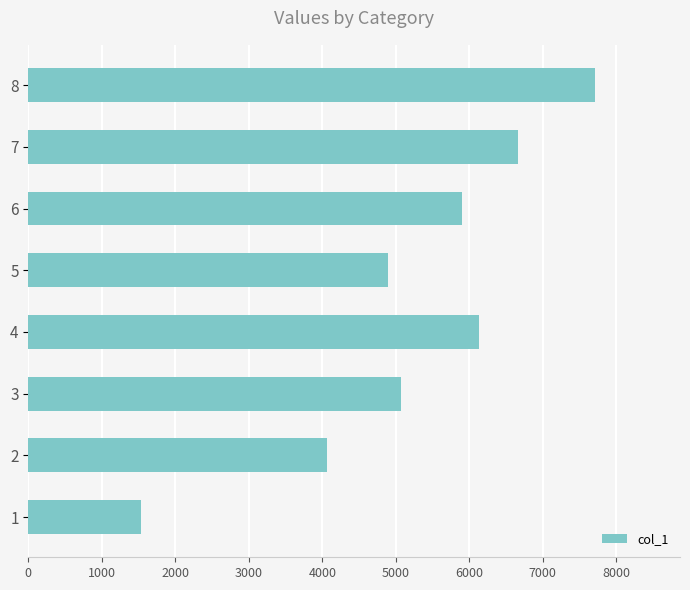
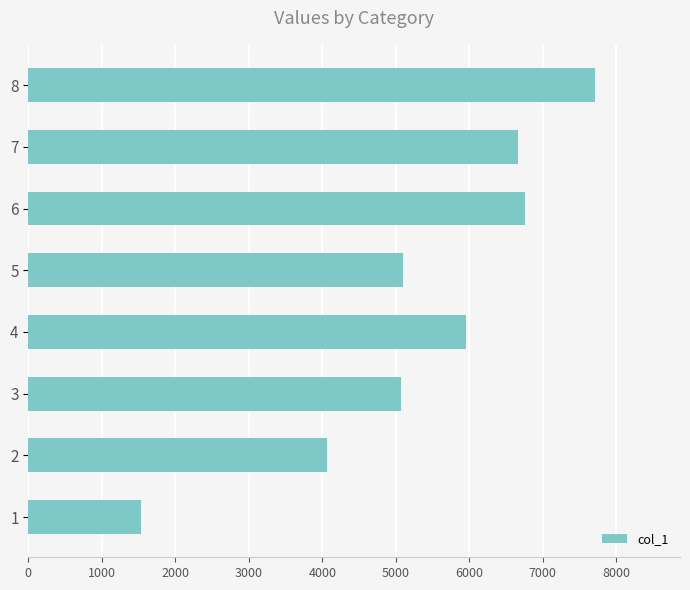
6: 5900 -> 6800
5: 4900 -> 5100
4: 6100 -> 6000
